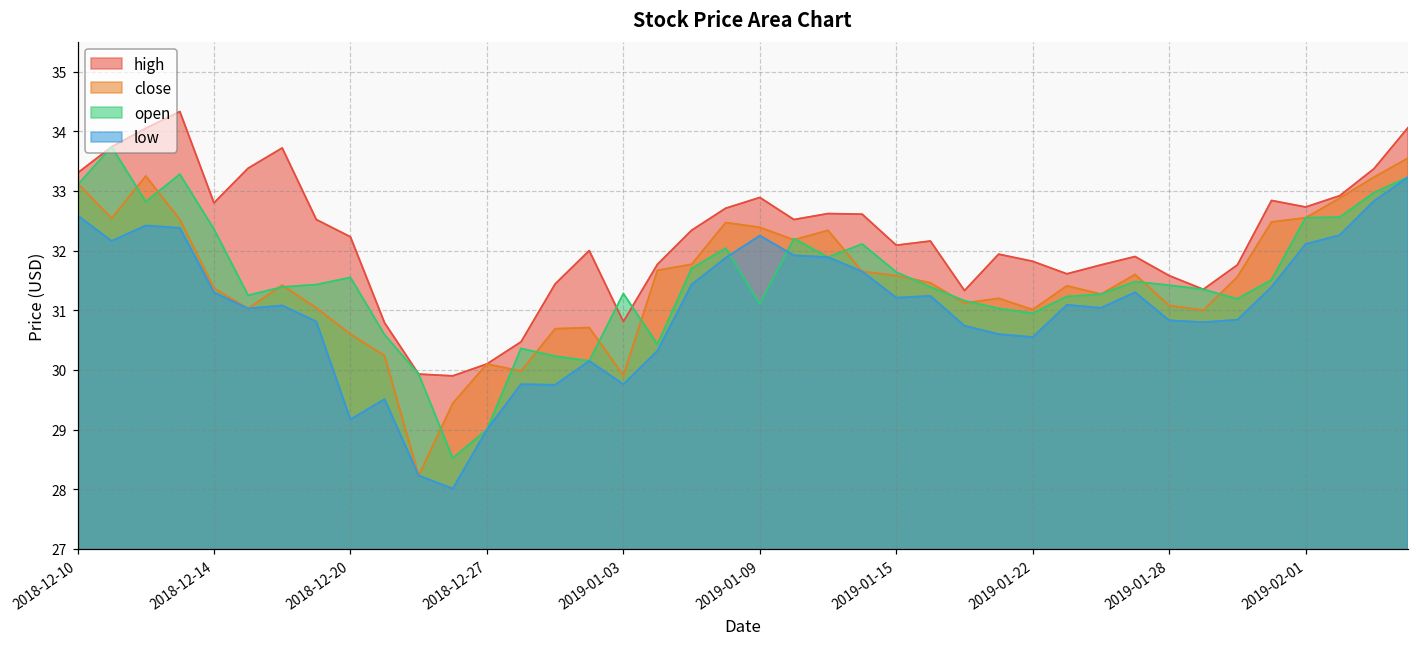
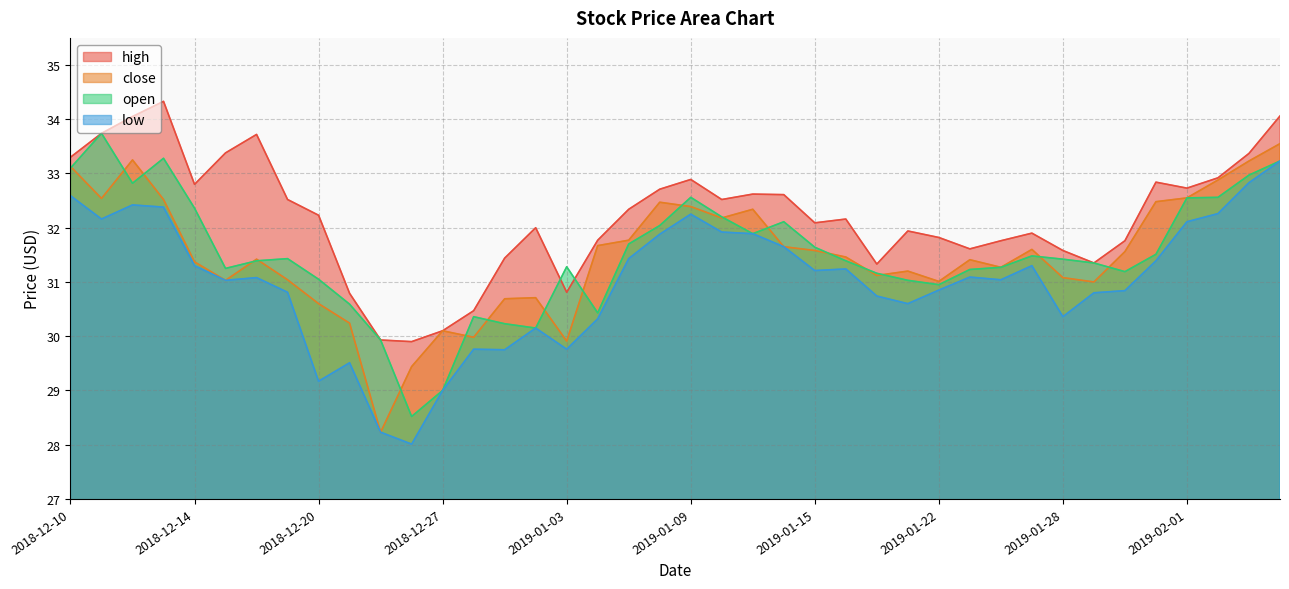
open, 2018-12-20: 31.6 -> 31.1
open, 2019-01-09: 31.1 -> 32.6
low, 2019-01-22: 30.6 -> 30.9
low, 2019-01-28: 30.8 -> 30.4
